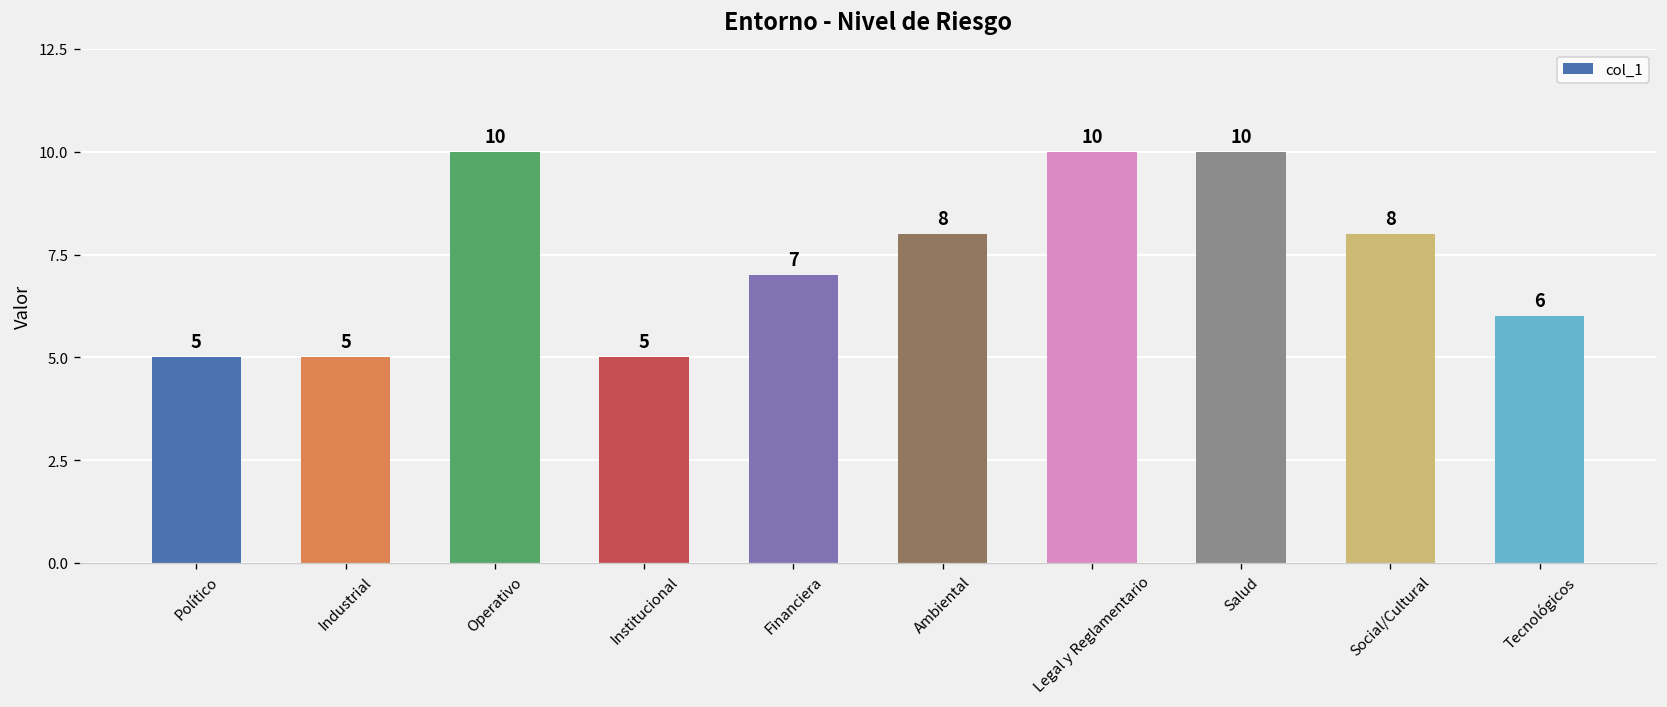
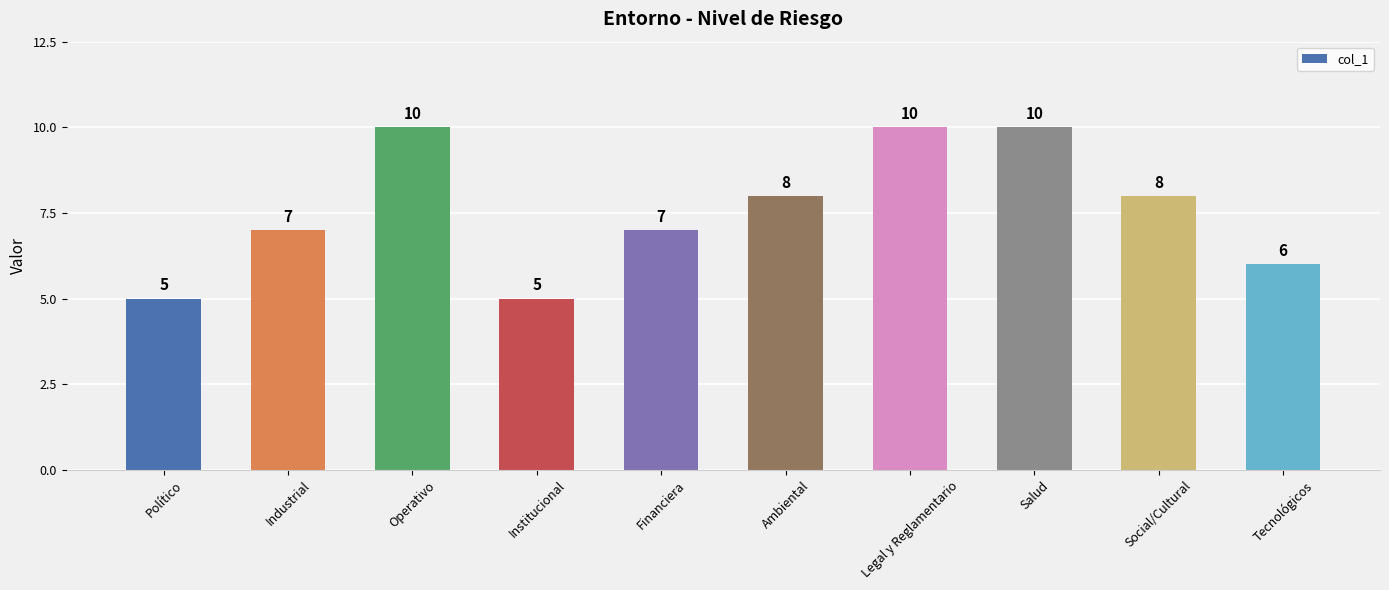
Industrial: 5 -> 7
